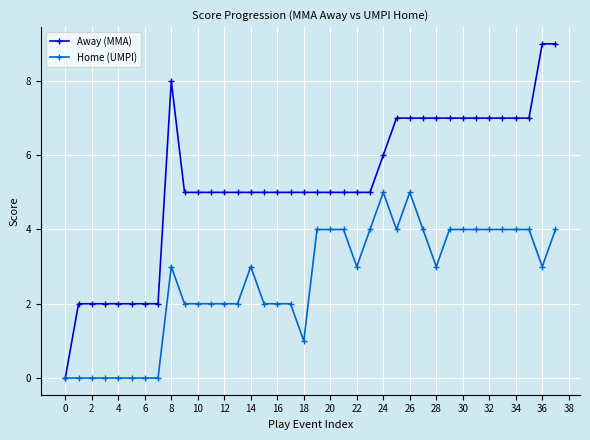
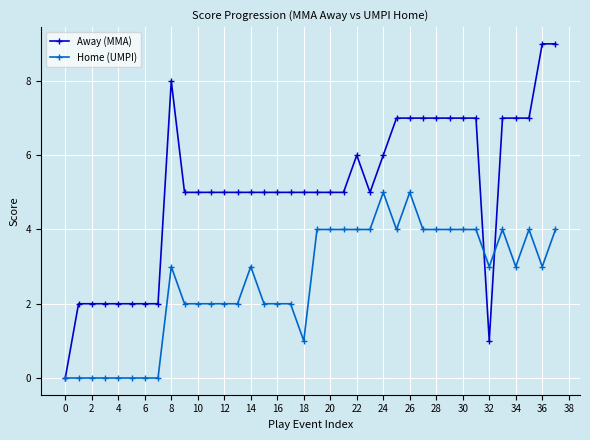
Away (MMA), 22: 5 -> 6
Home (UMPI), 22: 3 -> 4
Home (UMPI), 28: 3 -> 4
Away (MMA), 32: 7 -> 1
Home (UMPI), 32: 4 -> 3
Home (UMPI), 34: 4 -> 3
